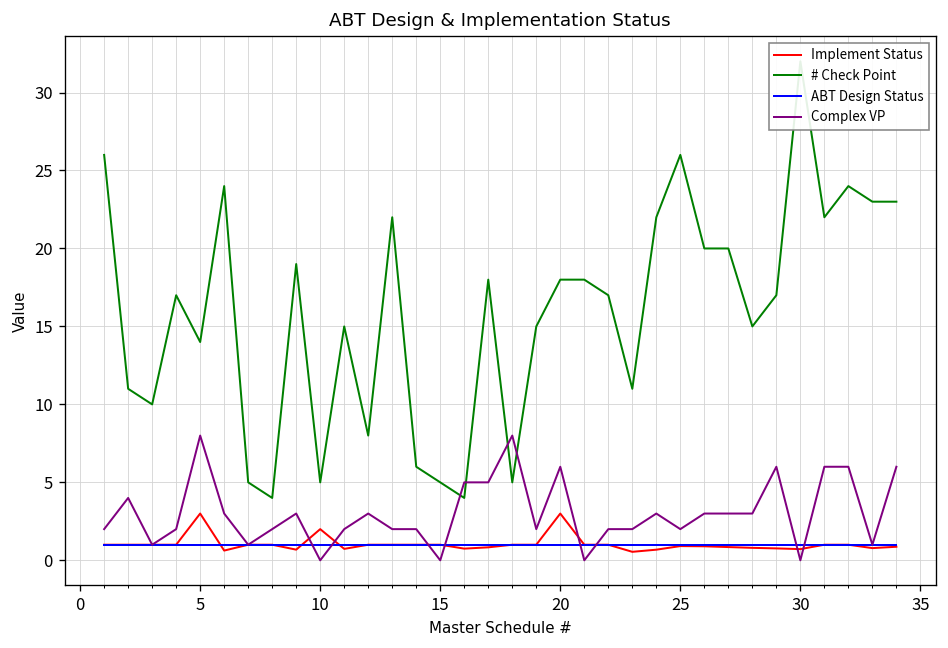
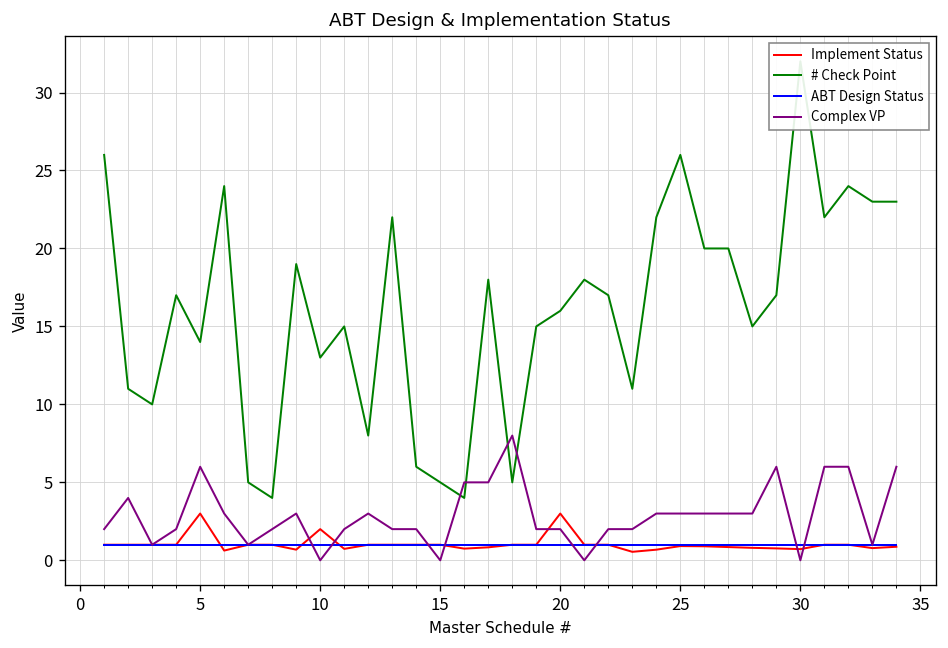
Complex VP, 5: 8 -> 6
# Check Point, 10: 5 -> 13
# Check Point, 20: 18 -> 16
Complex VP, 20: 6 -> 2
Complex VP, 25: 2 -> 3
